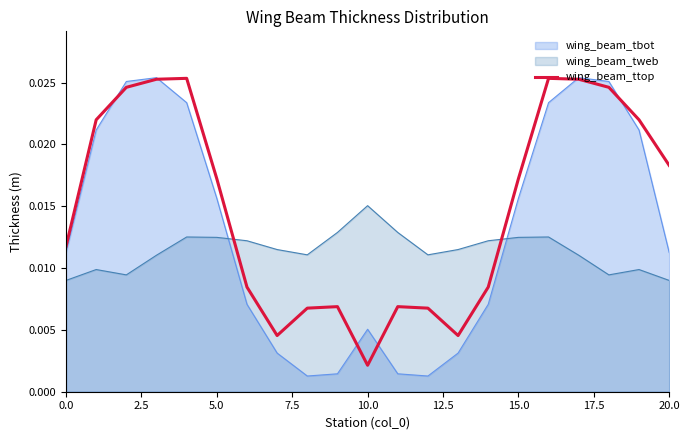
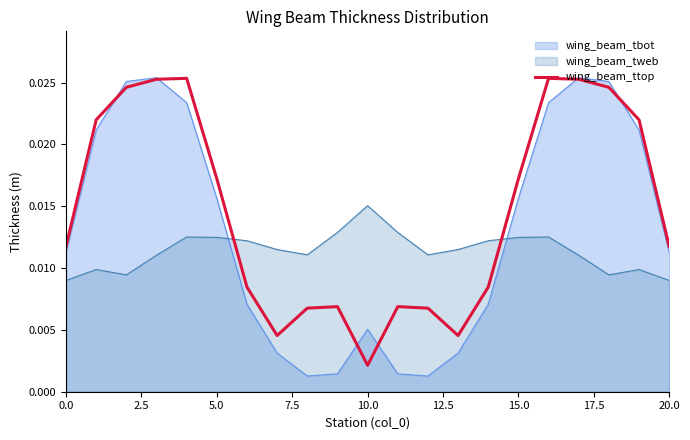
wing_beam_ttop, 20.0: 0.0183 -> 0.0118
